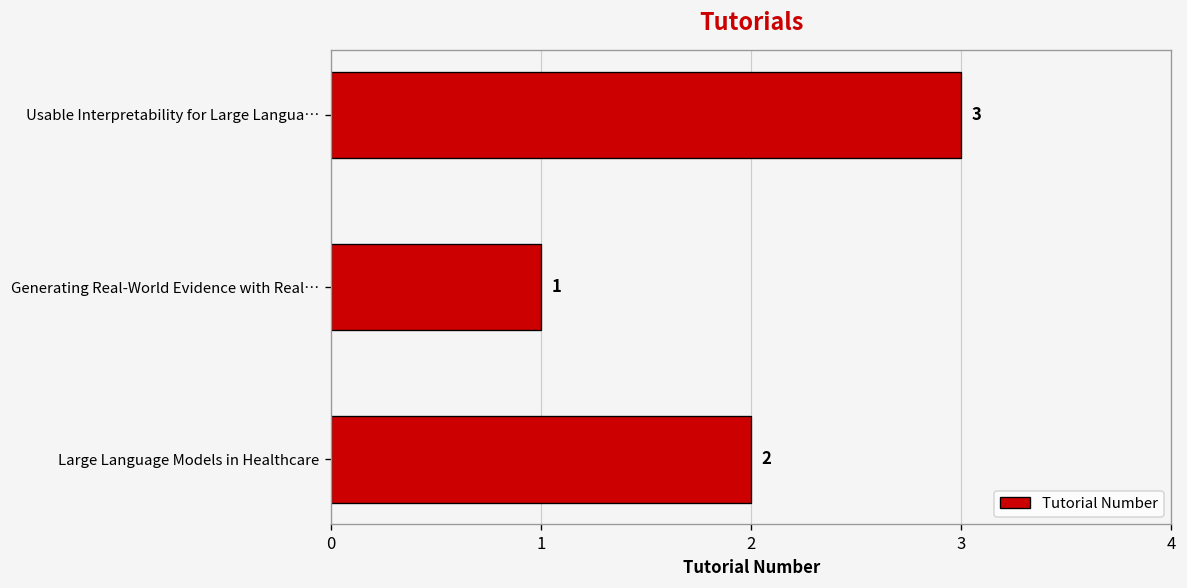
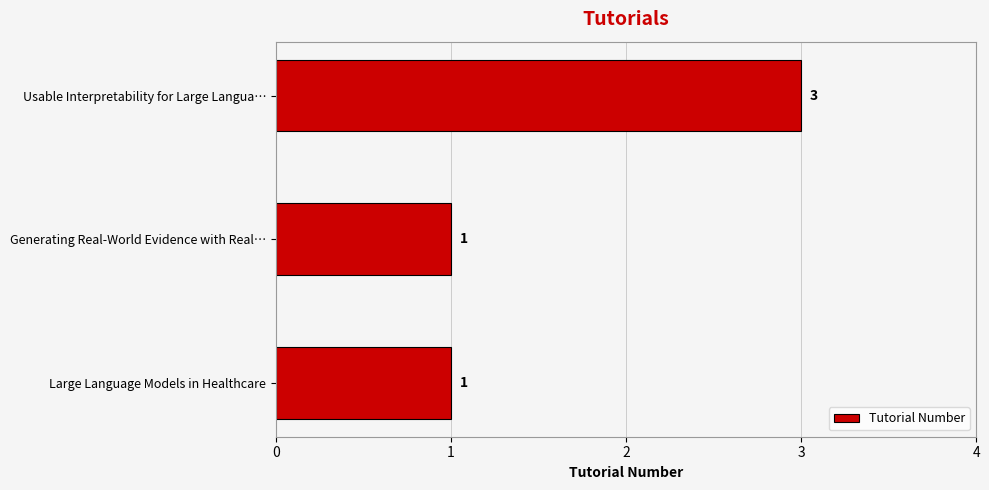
Large Language Models in Healthcare: 2 -> 1
